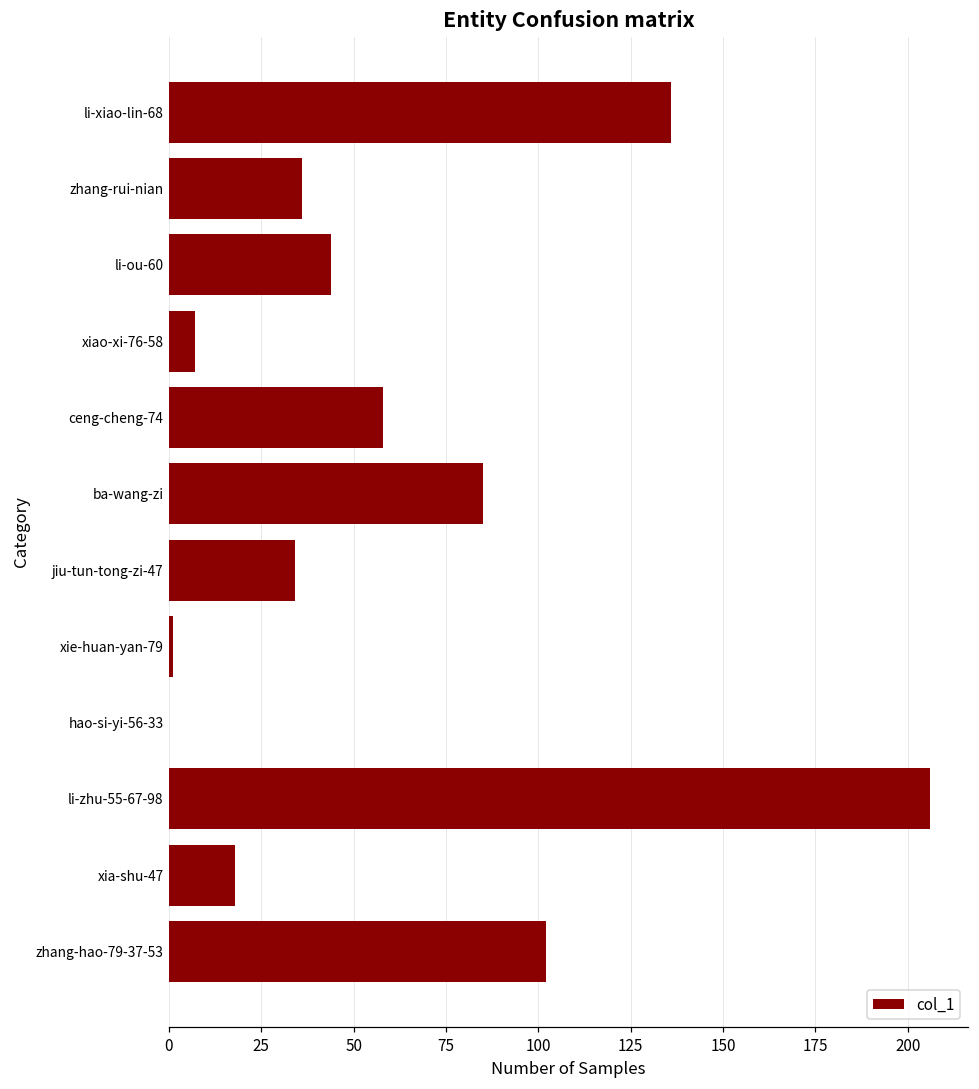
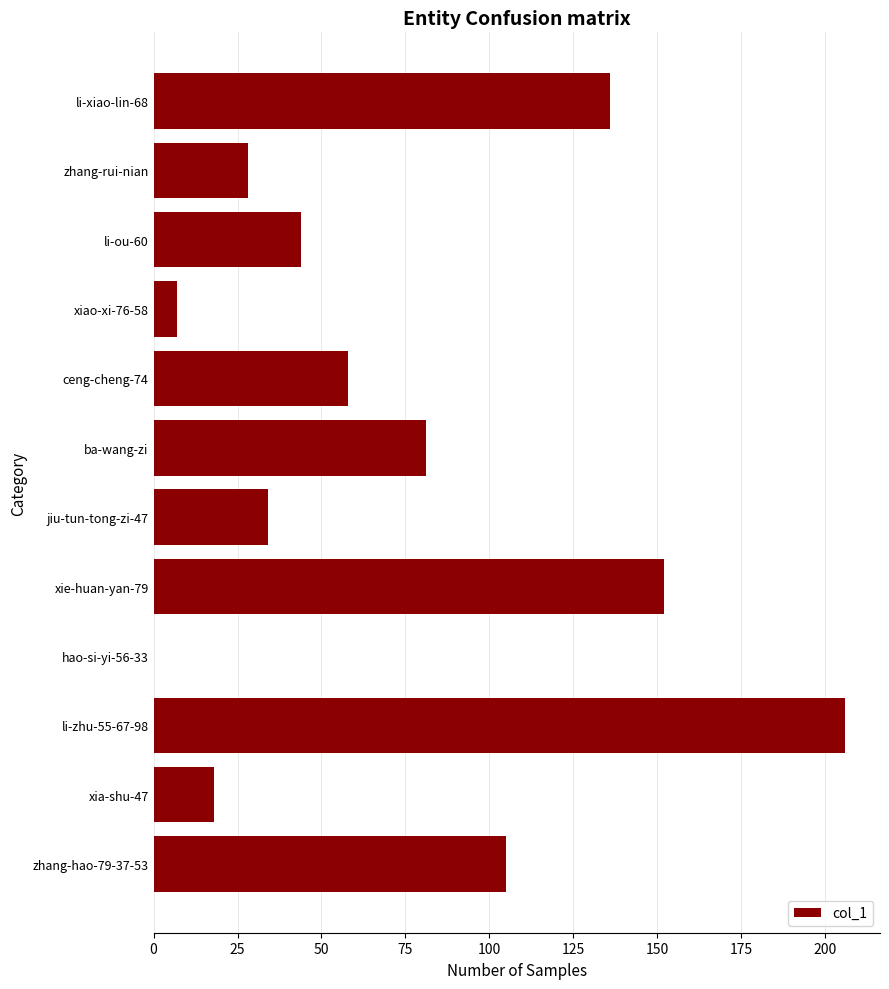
zhang-rui-nian: 36 -> 28
ba-wang-zi: 85 -> 81
xie-huan-yan-79: 1 -> 152
zhang-hao-79-37-53: 102 -> 105
